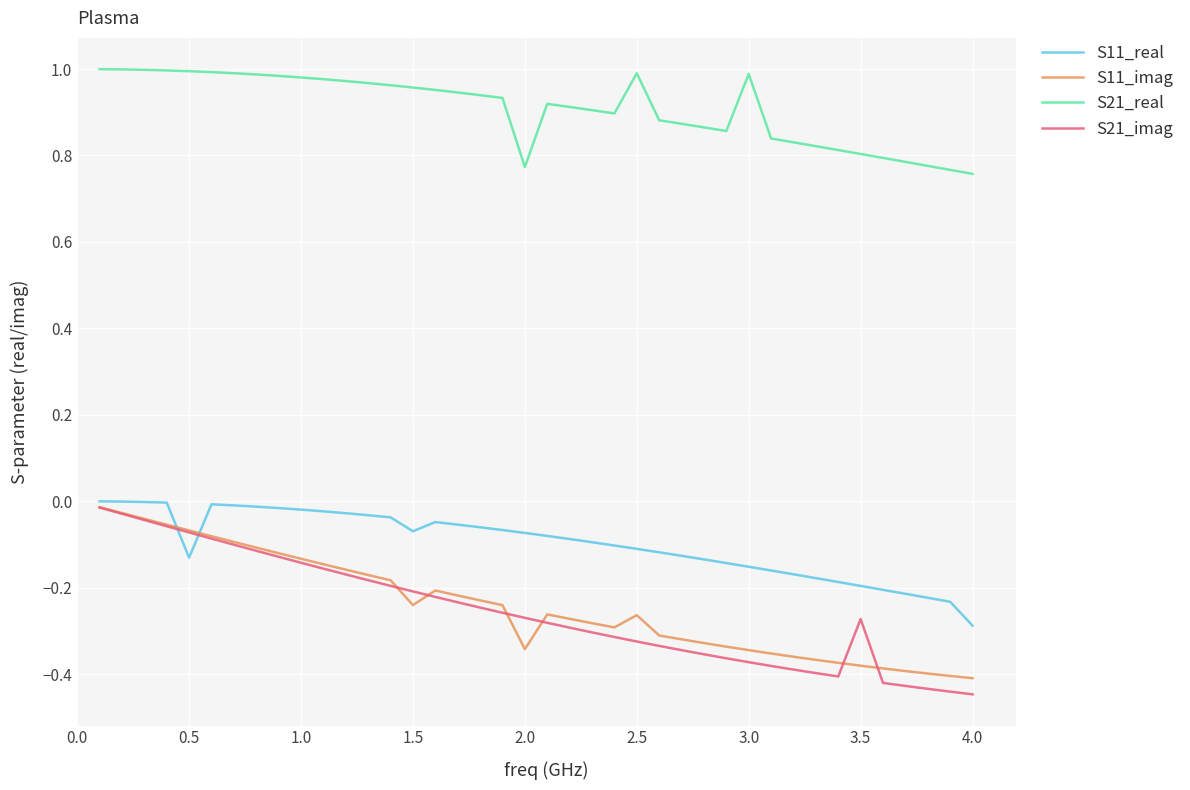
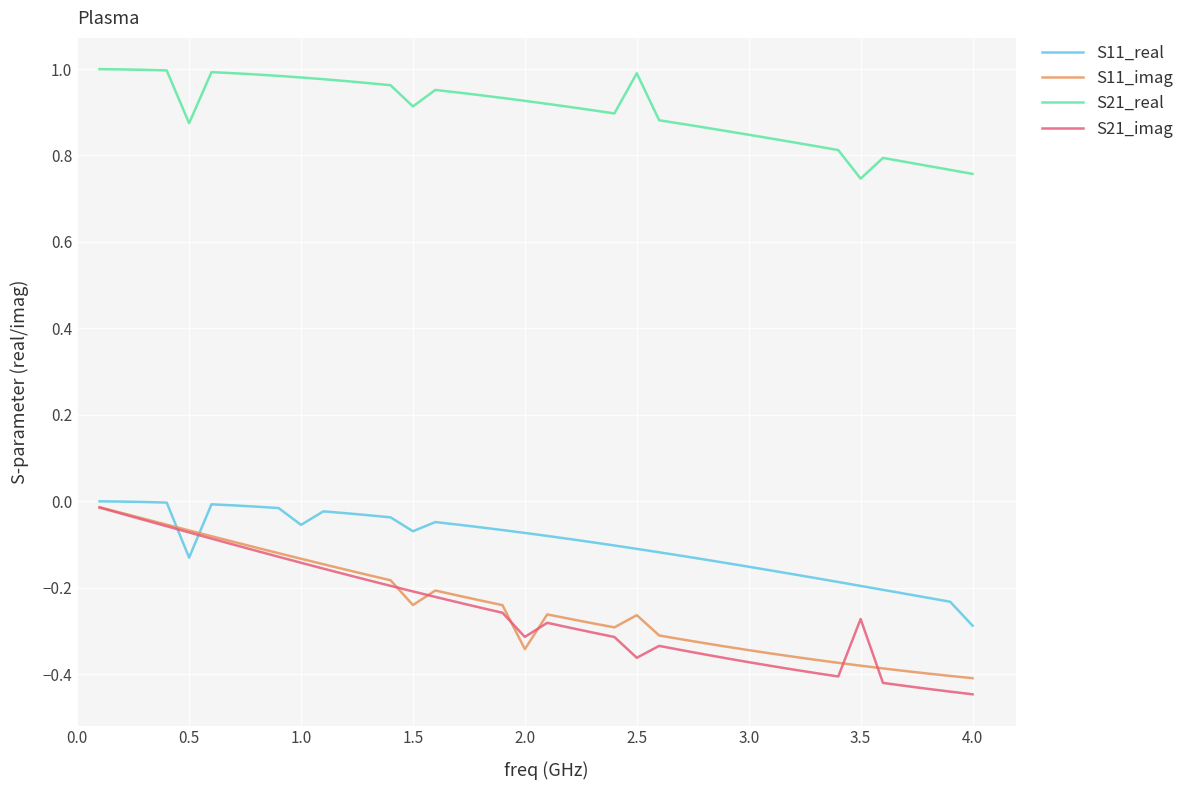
S21_real, 0.5: 0.99 -> 0.87
S11_real, 1.0: -0.02 -> -0.05
S21_real, 1.5: 0.96 -> 0.91
S21_real, 2.0: 0.77 -> 0.93
S21_imag, 2.0: -0.27 -> -0.31
S21_imag, 2.5: -0.32 -> -0.36
S21_real, 3.0: 0.99 -> 0.85
S21_real, 3.5: 0.80 -> 0.75
